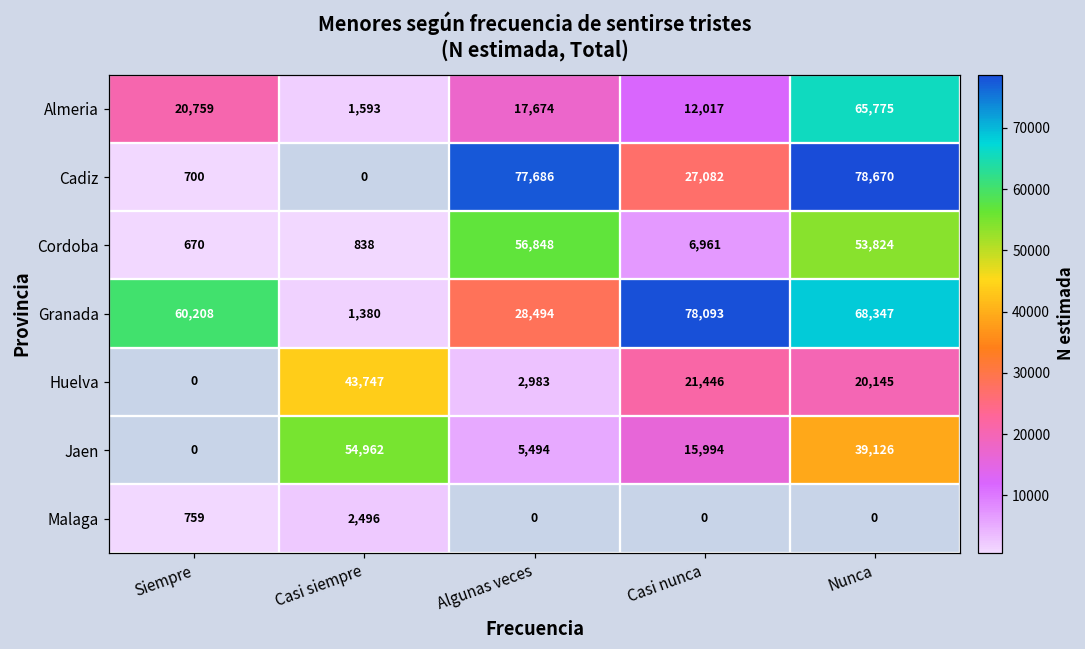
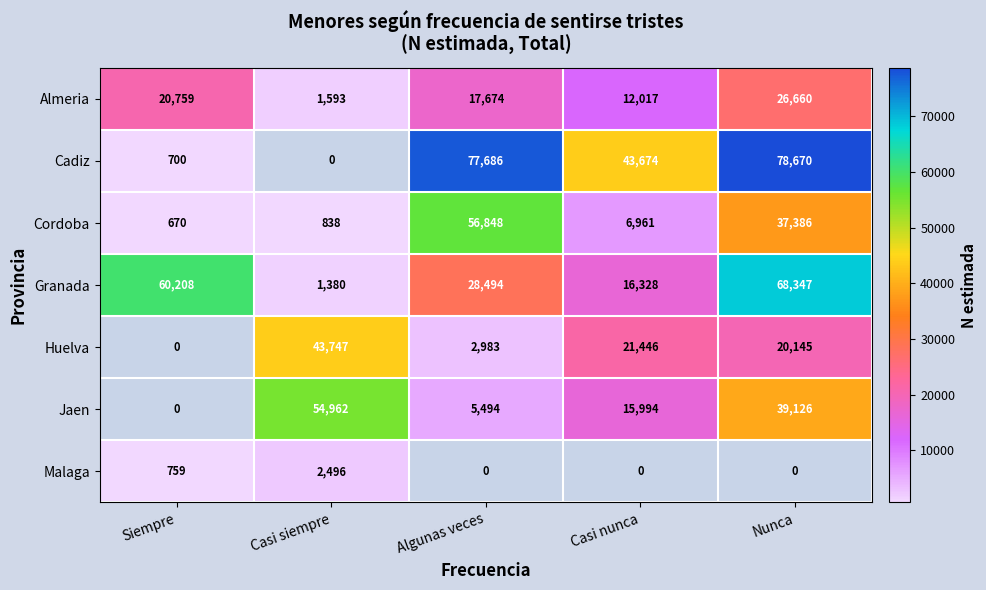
Almeria, Nunca: 65,775 -> 26,660
Cadiz, Casi nunca: 27,082 -> 43,674
Cordoba, Nunca: 53,824 -> 37,386
Granada, Casi nunca: 78,093 -> 16,328
